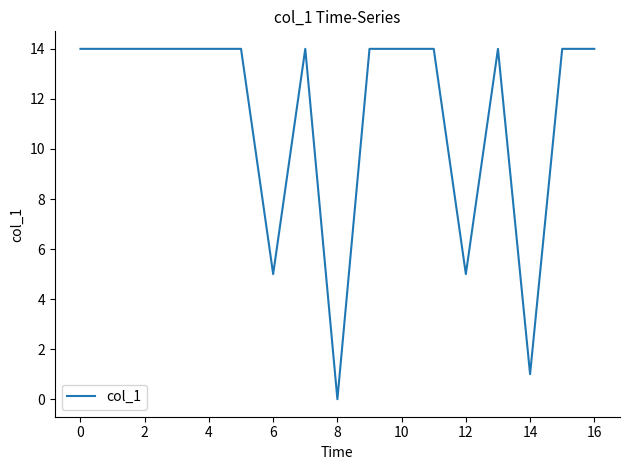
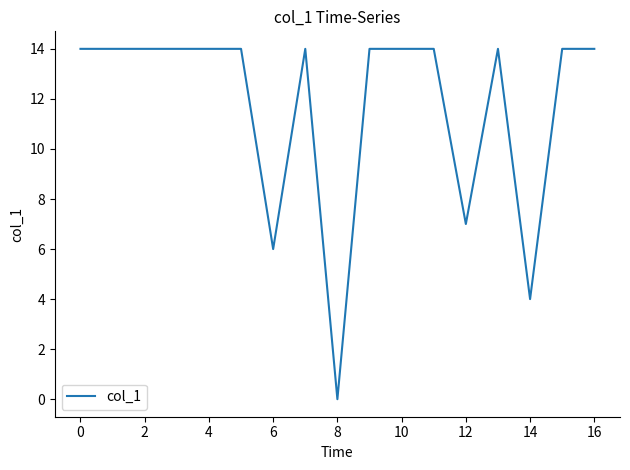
6: 5 -> 6
12: 5 -> 7
14: 1 -> 4
